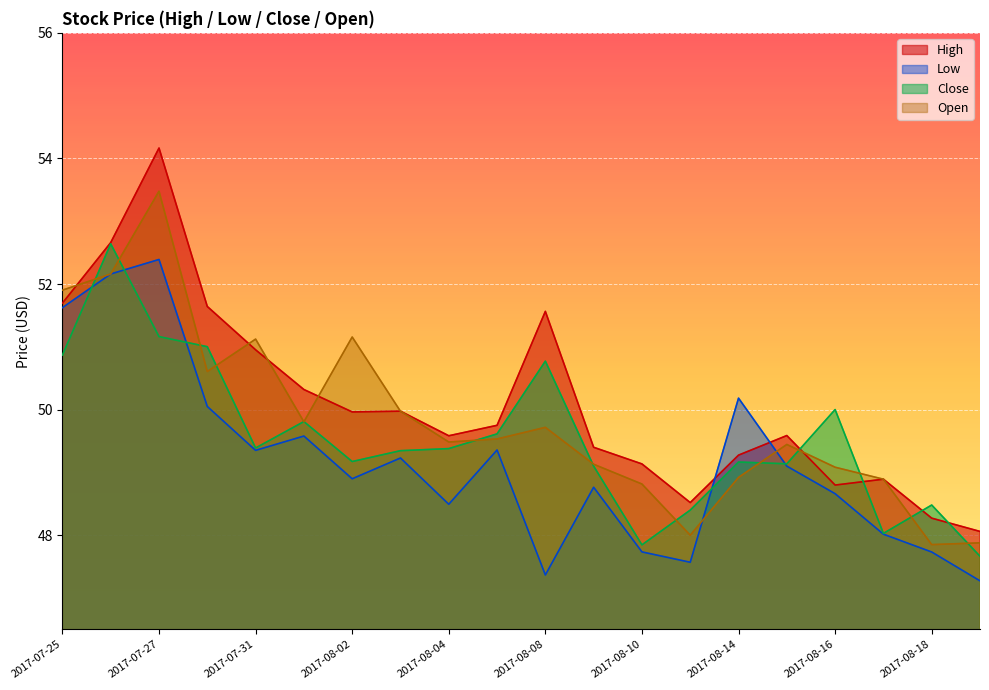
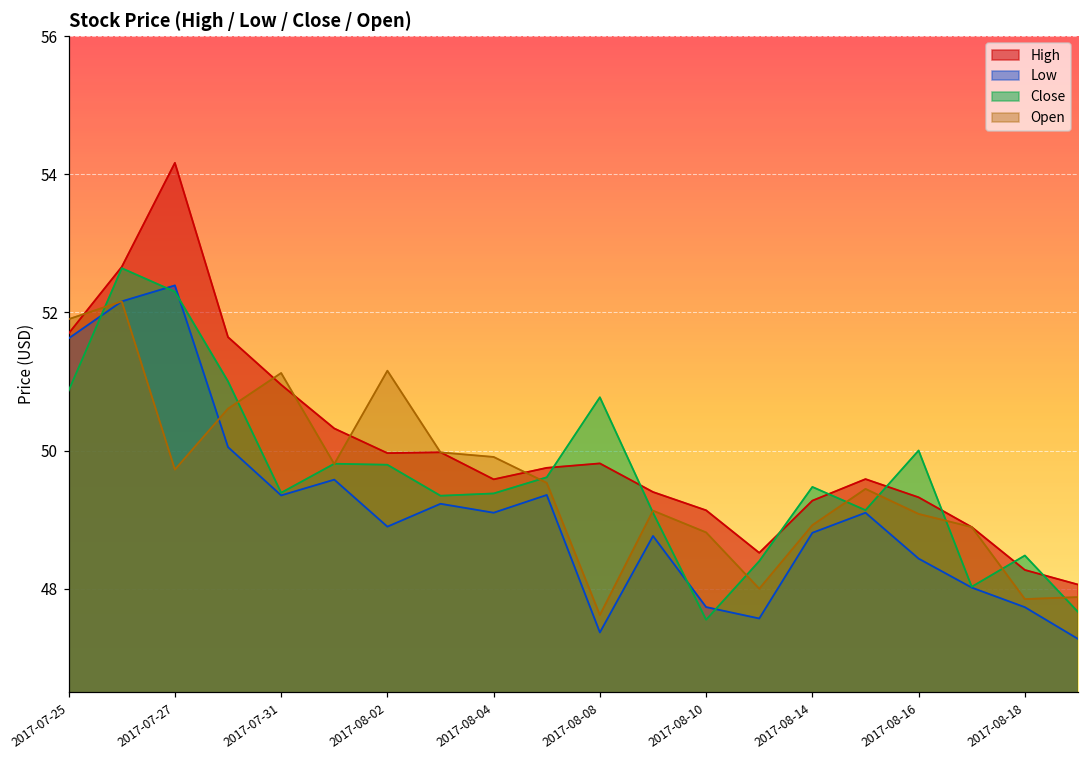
Close, 2017-07-27: 51.2 -> 52.3
Open, 2017-07-27: 53.5 -> 49.7
Close, 2017-08-02: 49.2 -> 49.8
Low, 2017-08-04: 48.5 -> 49.1
Open, 2017-08-04: 49.5 -> 49.9
High, 2017-08-08: 51.6 -> 49.8
Open, 2017-08-08: 49.7 -> 47.6
Close, 2017-08-10: 47.8 -> 47.6
Low, 2017-08-14: 50.2 -> 48.8
Close, 2017-08-14: 49.2 -> 49.5
High, 2017-08-16: 48.8 -> 49.3
Low, 2017-08-16: 48.7 -> 48.4
